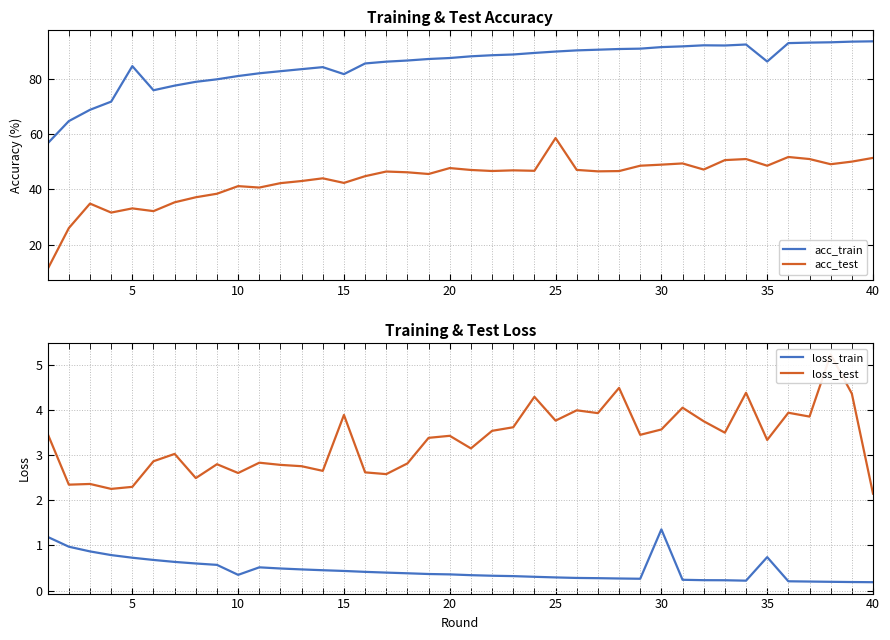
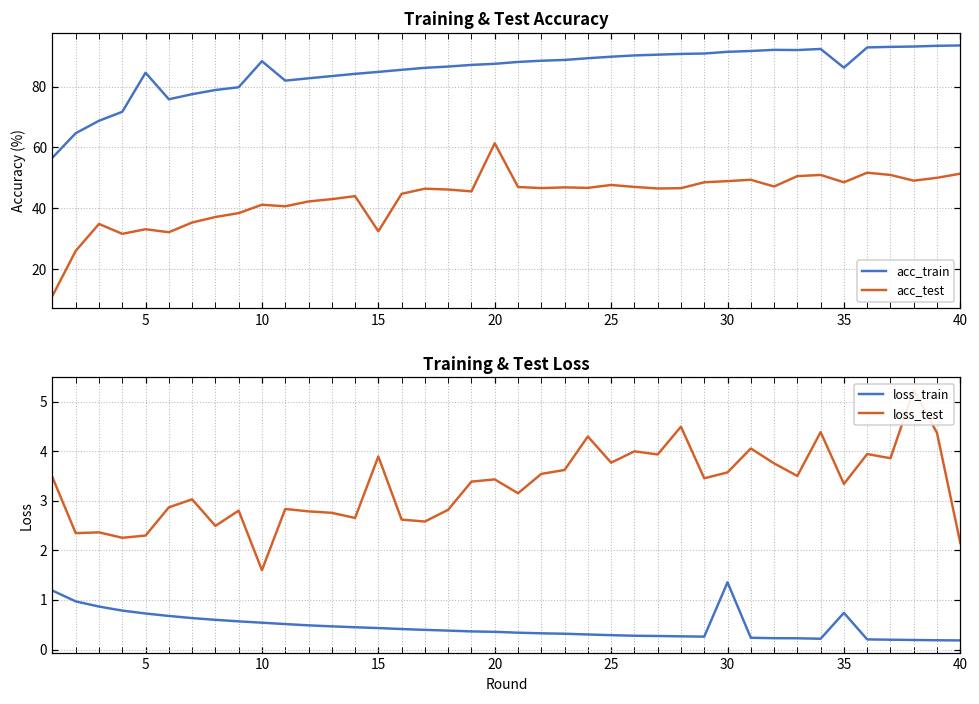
Training & Test Accuracy, acc_train, 10: 81 -> 88
Training & Test Accuracy, acc_train, 15: 82 -> 85
Training & Test Accuracy, acc_test, 15: 42 -> 32
Training & Test Accuracy, acc_test, 20: 48 -> 61
Training & Test Accuracy, acc_test, 25: 59 -> 48
Training & Test Loss, loss_train, 10: 0.3 -> 0.5
Training & Test Loss, loss_test, 10: 2.6 -> 1.6
